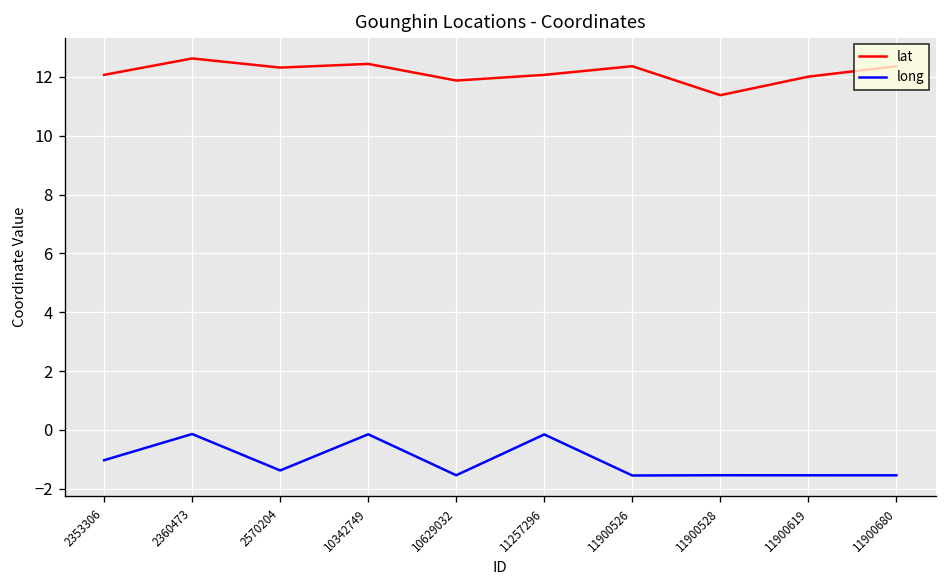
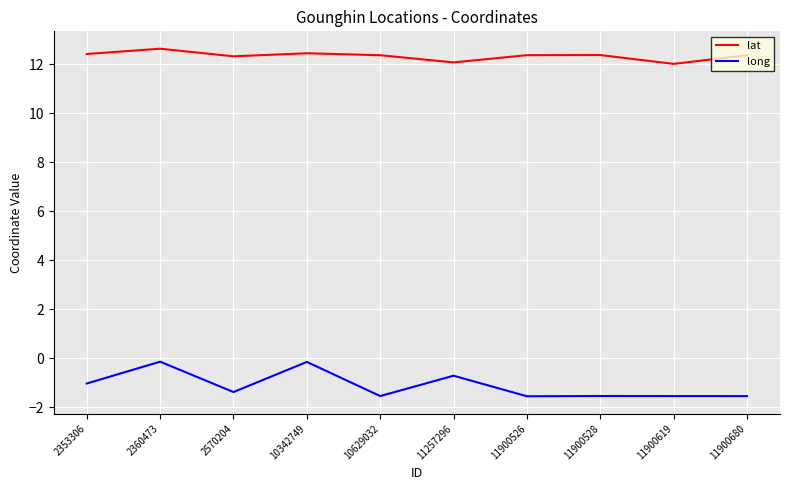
lat, 2353306: 12.1 -> 12.4
lat, 10629032: 11.9 -> 12.4
long, 11257296: -0.2 -> -0.7
lat, 11900528: 11.4 -> 12.4
